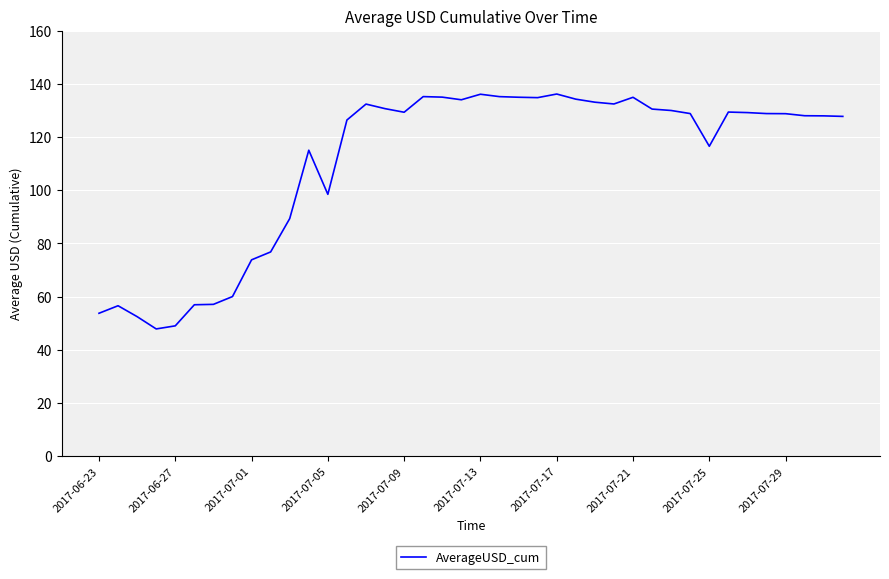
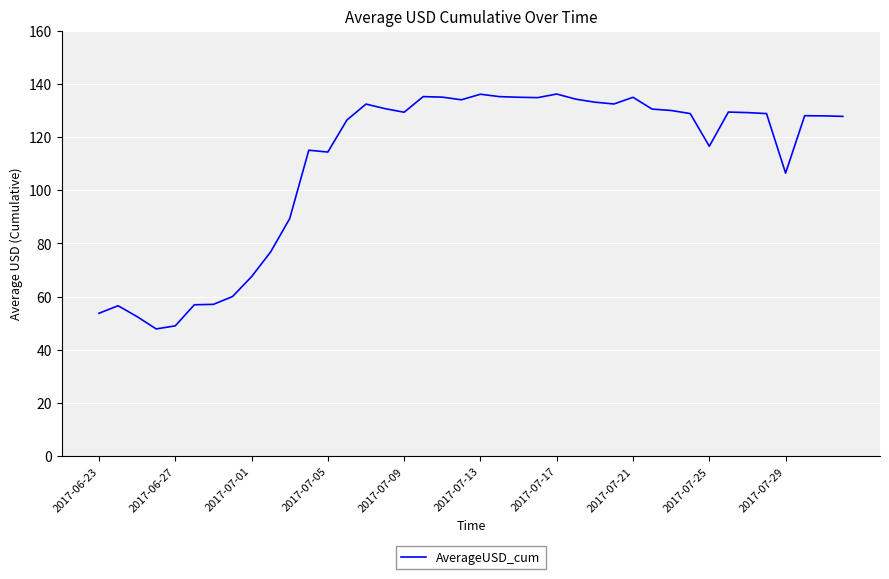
2017-07-01: 74 -> 67
2017-07-05: 98 -> 114
2017-07-29: 129 -> 106
